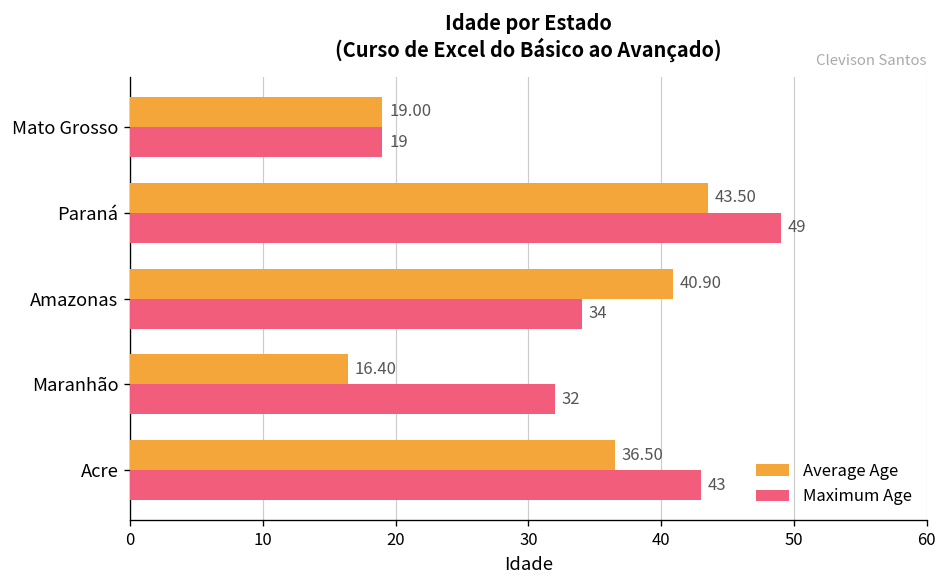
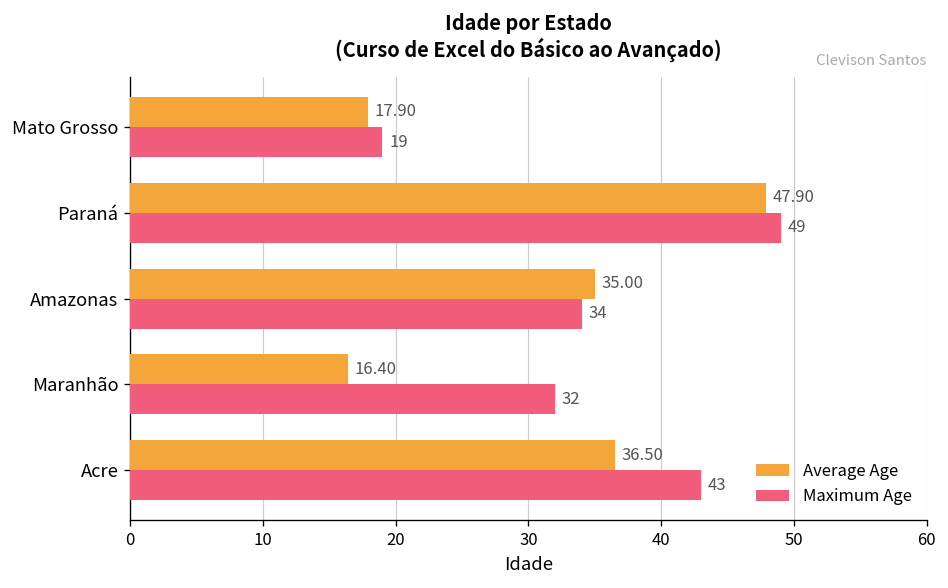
Average Age, Mato Grosso: 19.00 -> 17.90
Average Age, Paraná: 43.50 -> 47.90
Average Age, Amazonas: 40.90 -> 35.00
